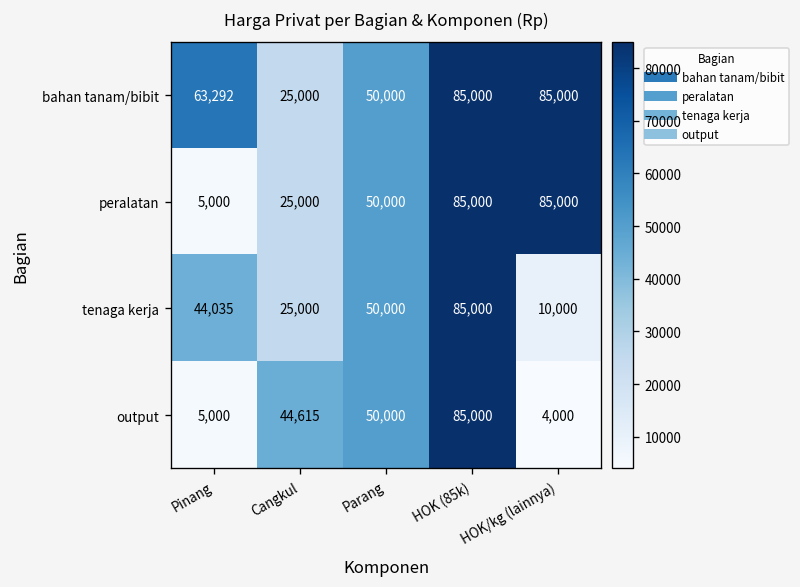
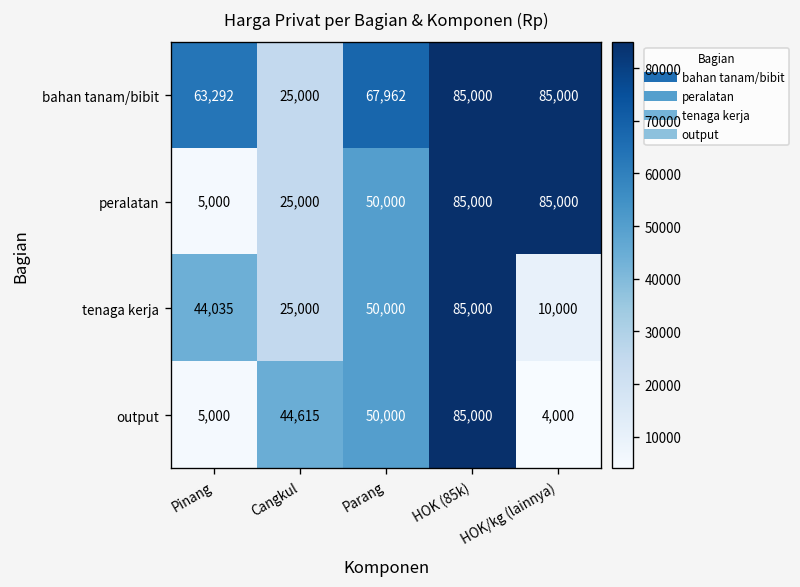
bahan tanam/bibit, Parang: 50,000 -> 67,962
